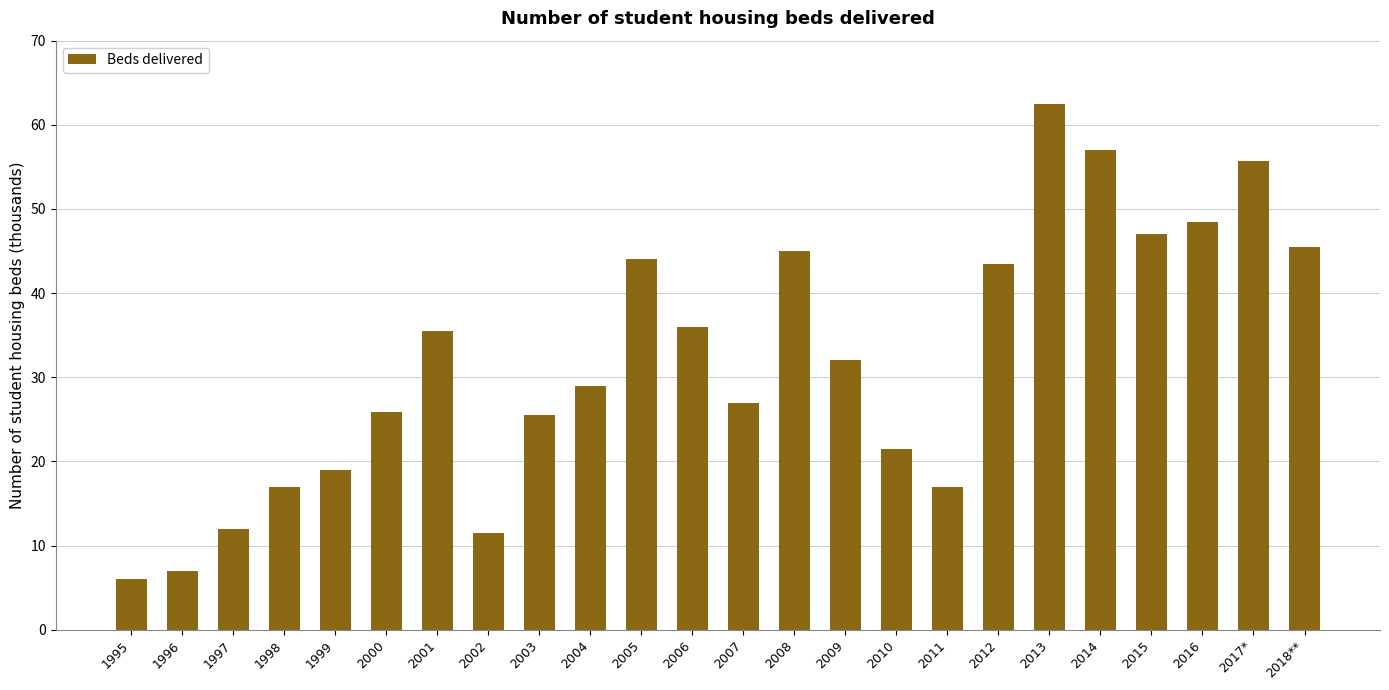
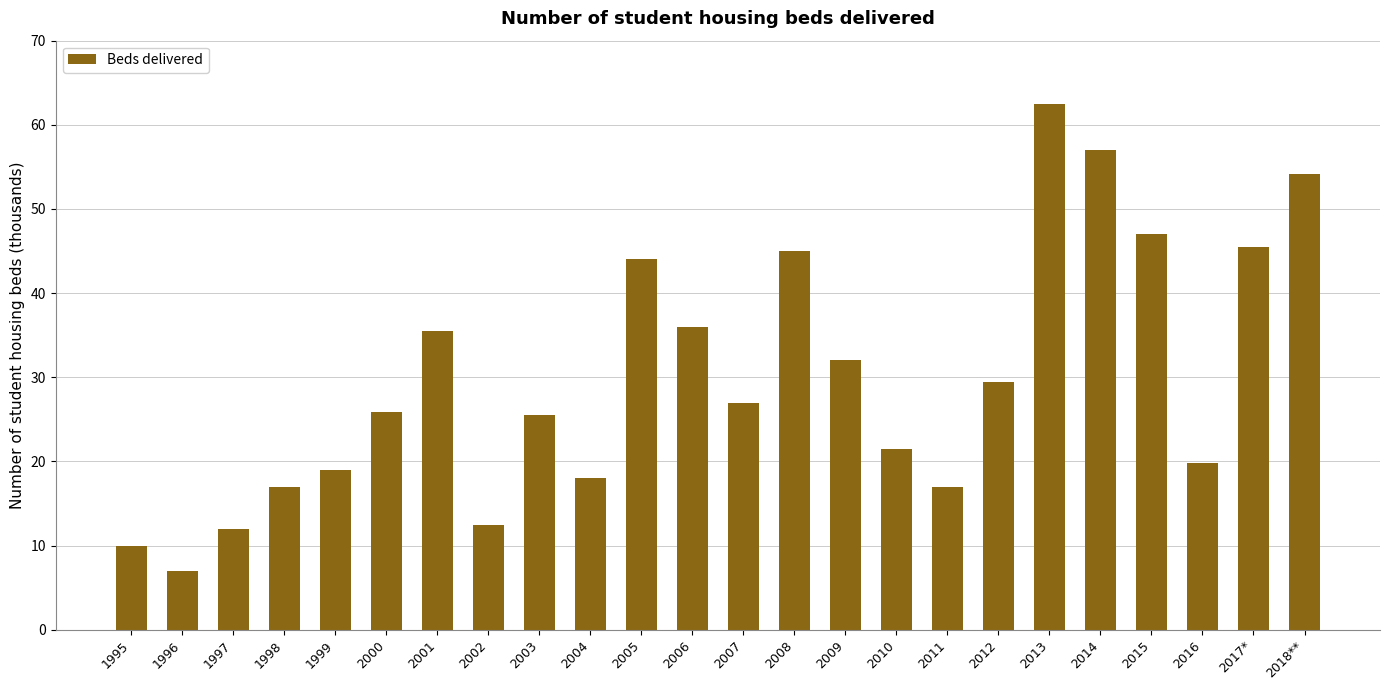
1995: 6 -> 10
2002: 12 -> 13
2004: 29 -> 18
2012: 44 -> 30
2016: 49 -> 20
2017*: 56 -> 46
2018**: 46 -> 54
